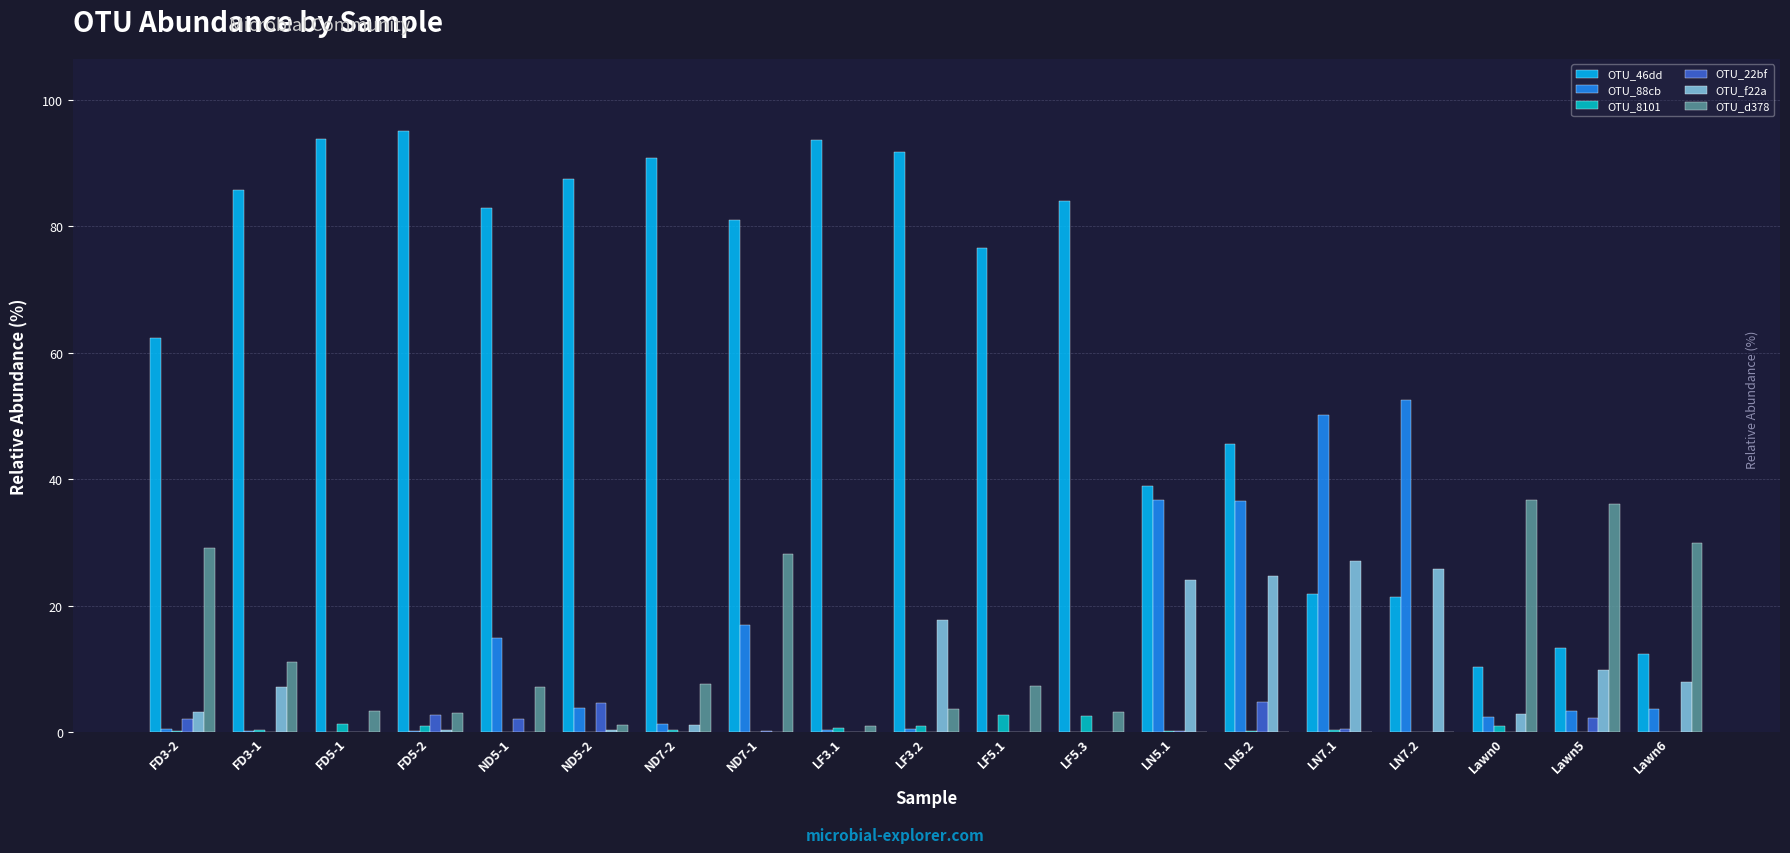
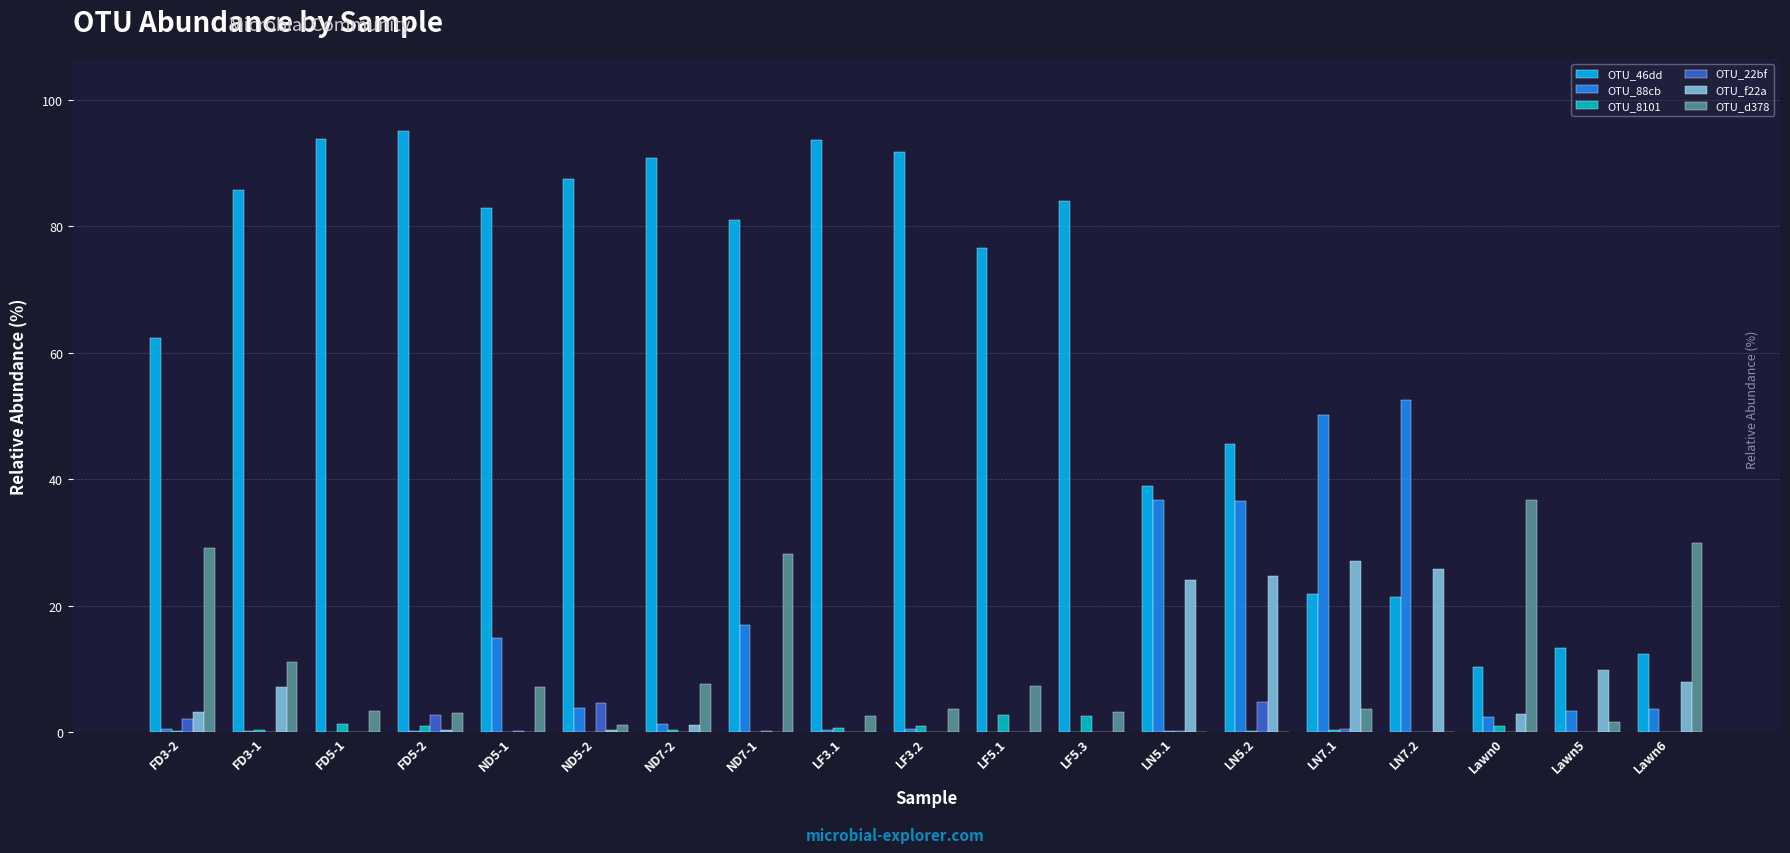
OTU_22bf, ND5-1: 2 -> 0
OTU_d378, LF3.1: 1 -> 3
OTU_f22a, LF3.2: 18 -> 0
OTU_d378, LN7.1: 0 -> 4
OTU_22bf, Lawn5: 2 -> 0
OTU_d378, Lawn5: 36 -> 2
